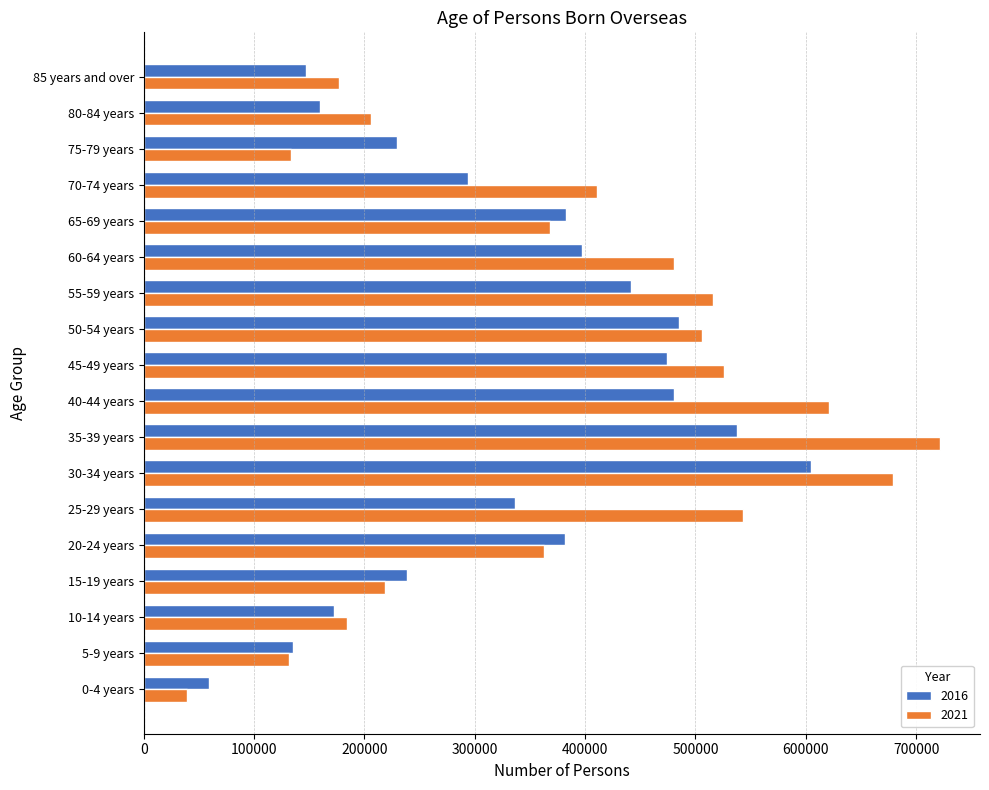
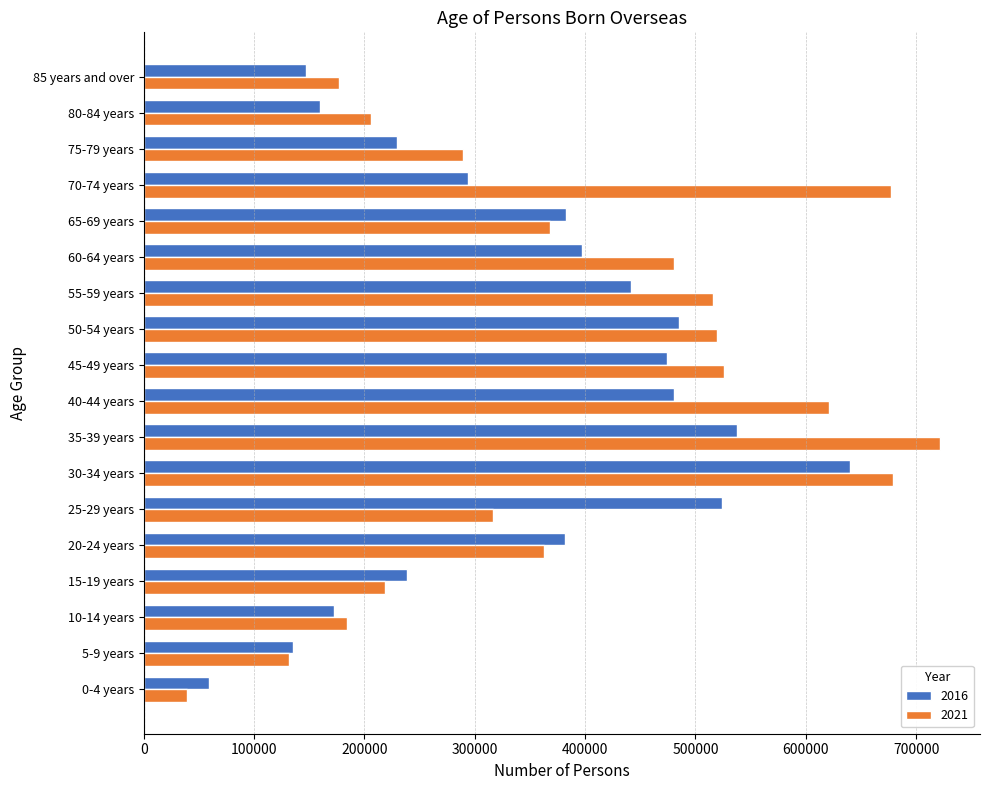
2021, 75-79 years: 133000 -> 289000
2021, 70-74 years: 411000 -> 677000
2021, 50-54 years: 506000 -> 519000
2016, 30-34 years: 605000 -> 640000
2016, 25-29 years: 336000 -> 524000
2021, 25-29 years: 543000 -> 317000
